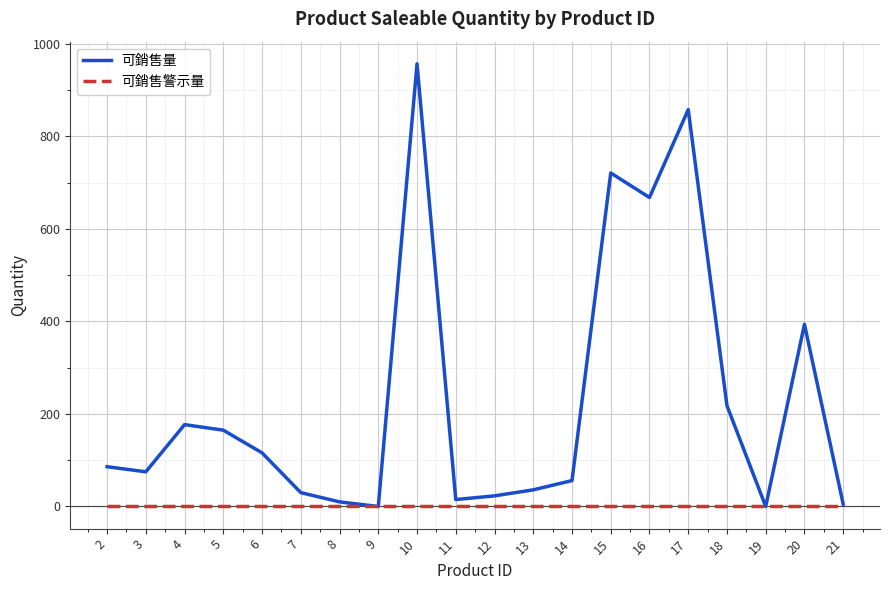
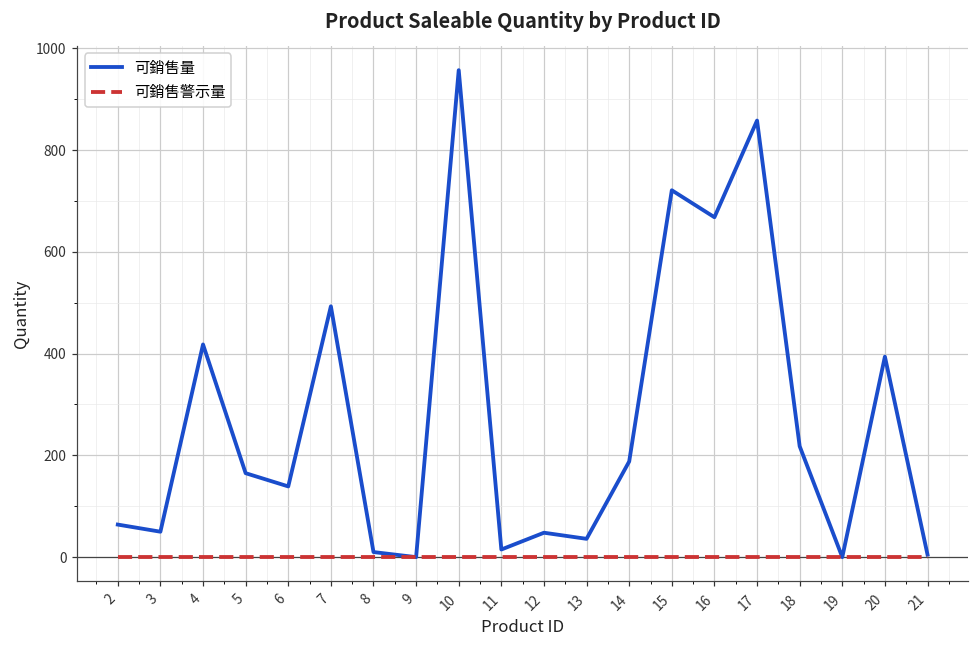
可銷售量, 2: 90 -> 60
可銷售量, 3: 80 -> 50
可銷售量, 4: 180 -> 420
可銷售量, 6: 120 -> 140
可銷售量, 7: 30 -> 490
可銷售量, 12: 20 -> 50
可銷售量, 14: 60 -> 190
